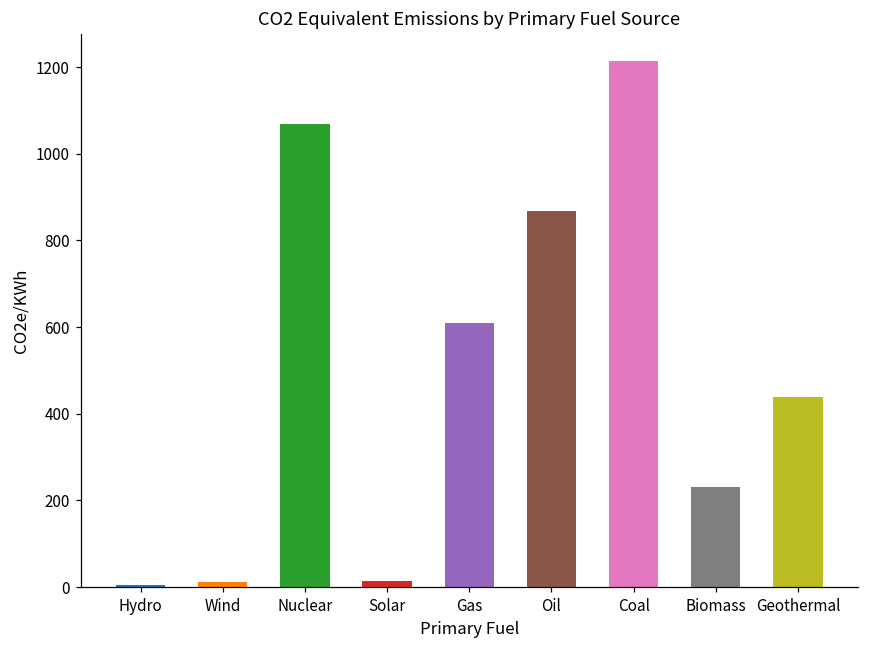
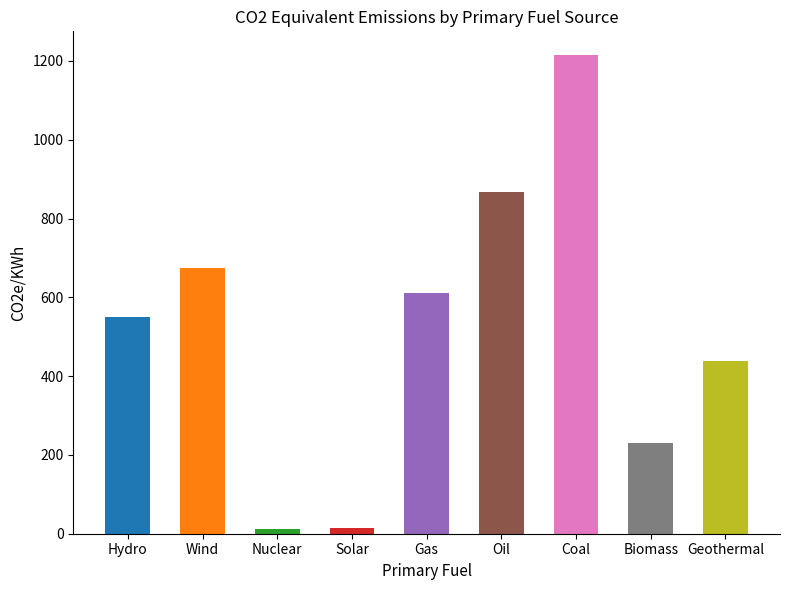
Hydro: 0 -> 550
Wind: 10 -> 670
Nuclear: 1070 -> 10
